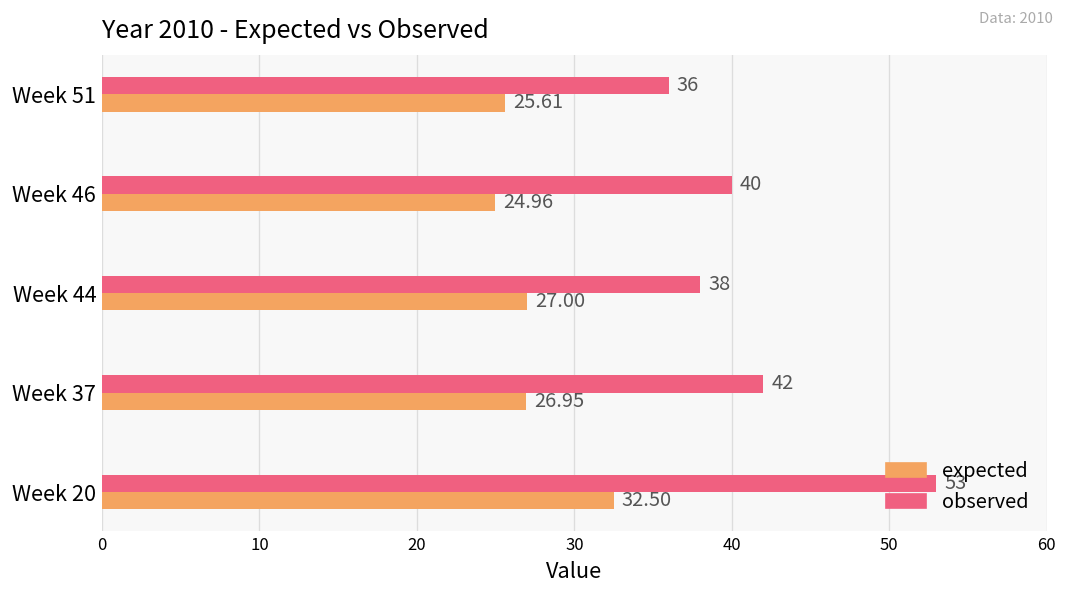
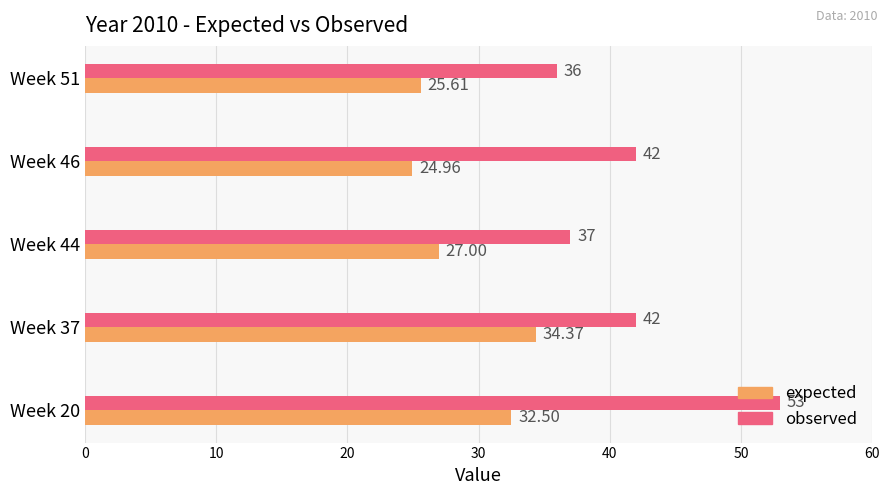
observed, Week 46: 40 -> 42
observed, Week 44: 38 -> 37
expected, Week 37: 26.95 -> 34.37
